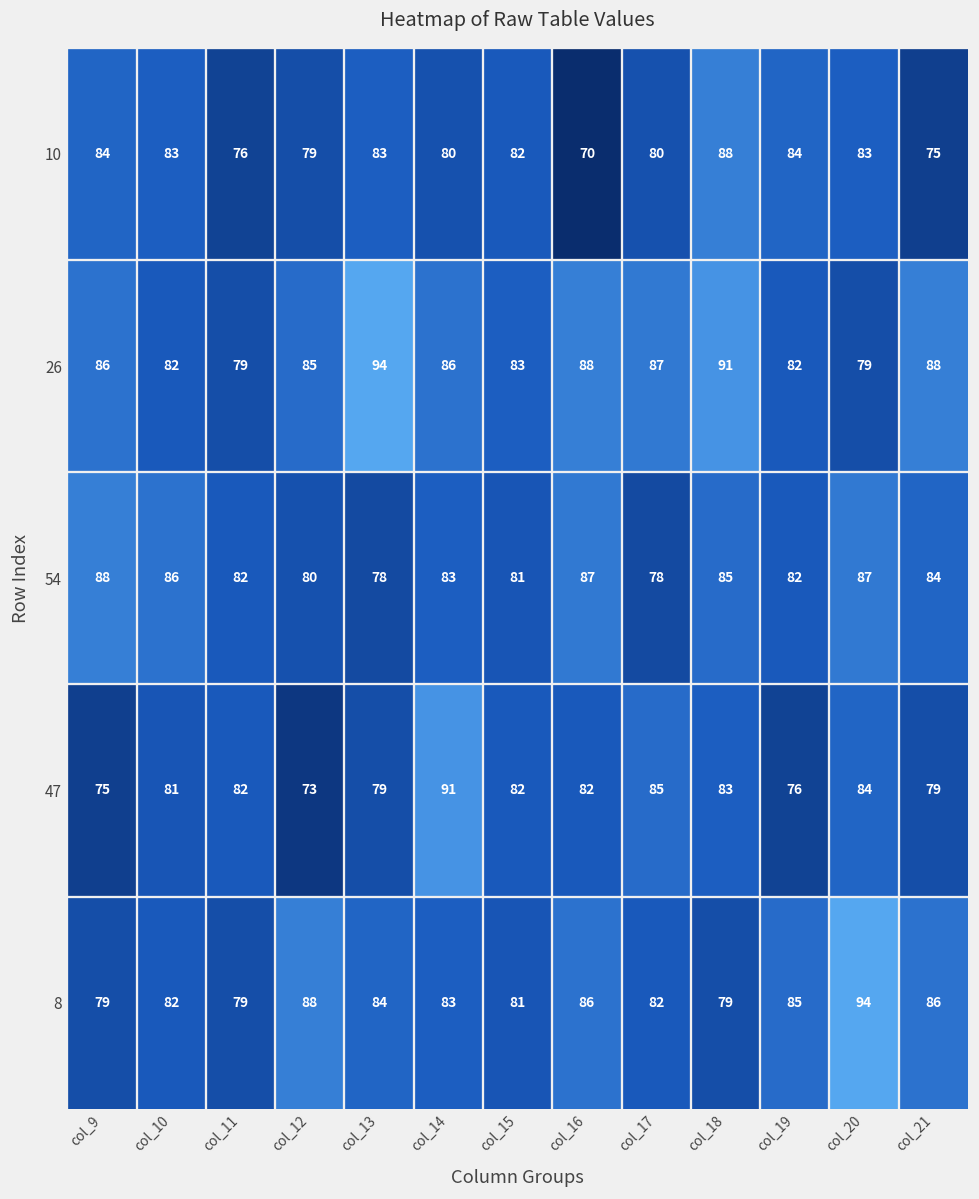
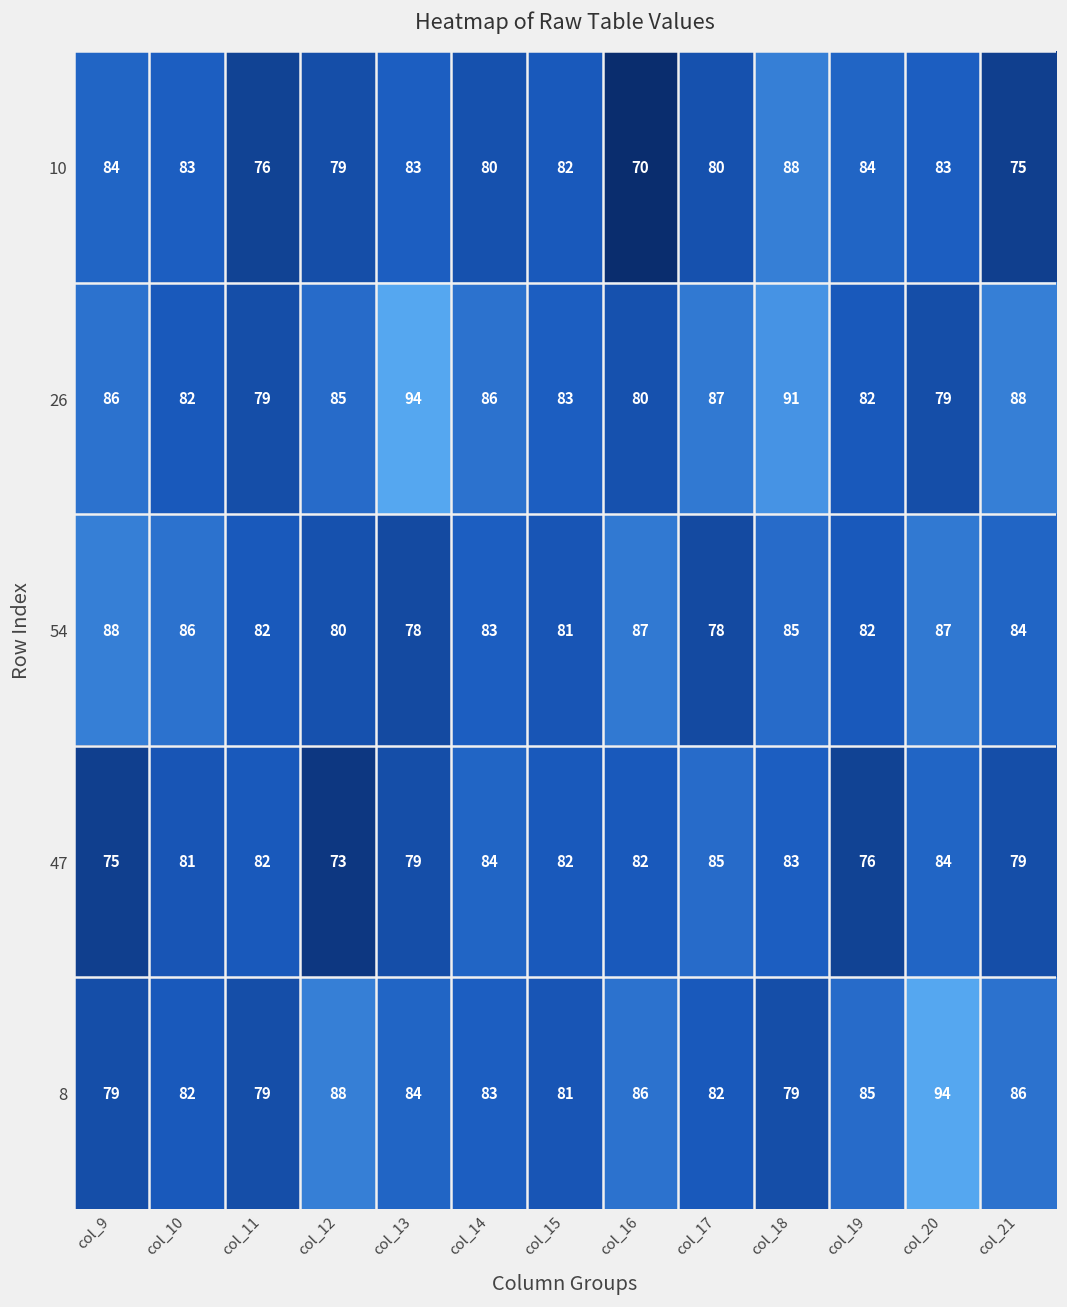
26, col_16: 88 -> 80
47, col_14: 91 -> 84
